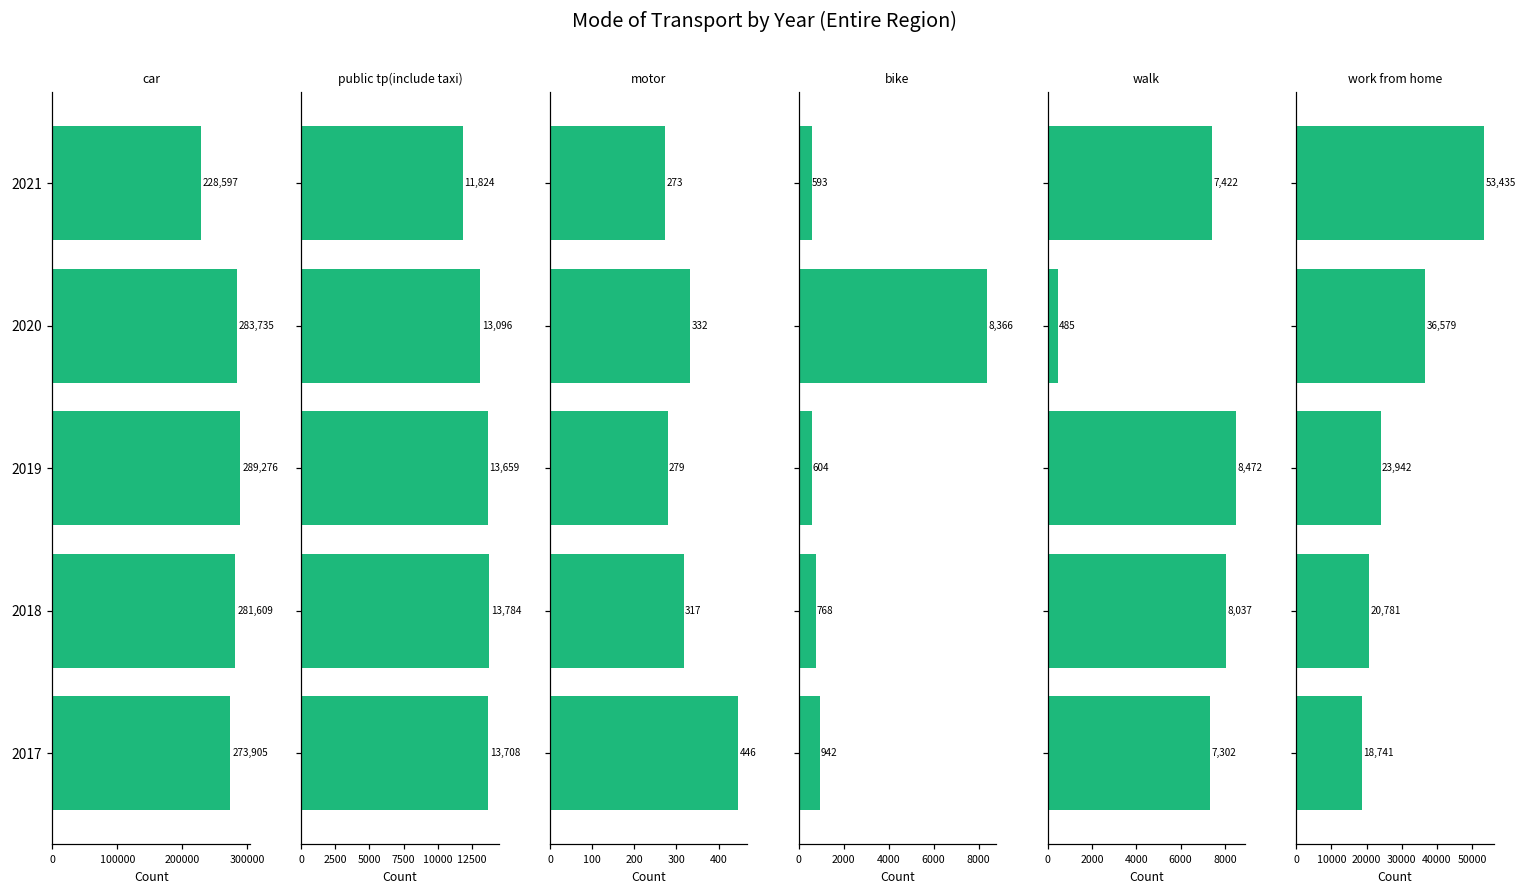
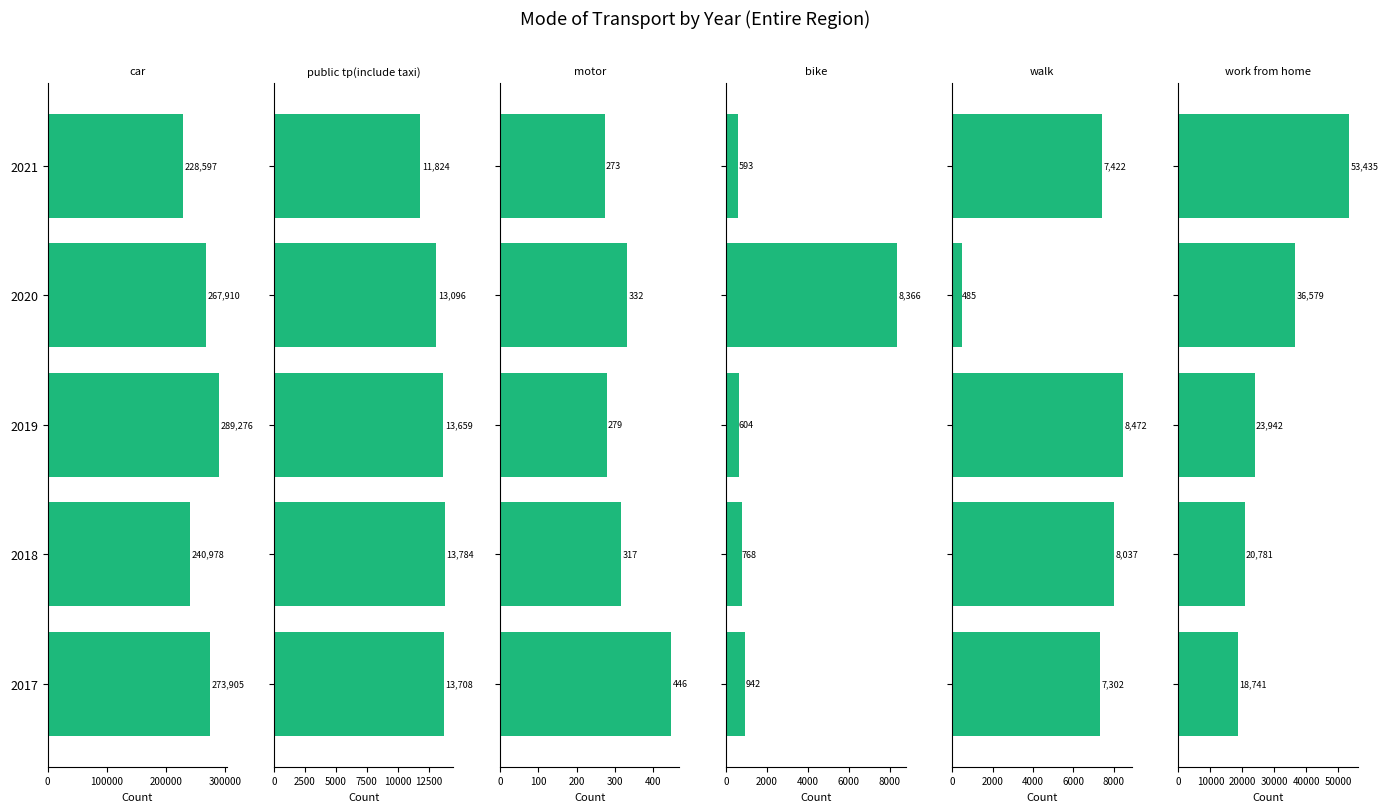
car, 2020: 283,735 -> 267,910
car, 2018: 281,609 -> 240,978
